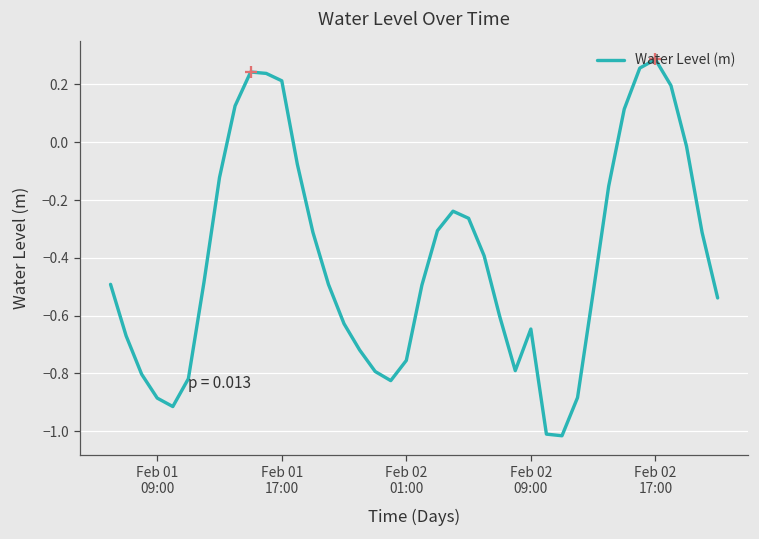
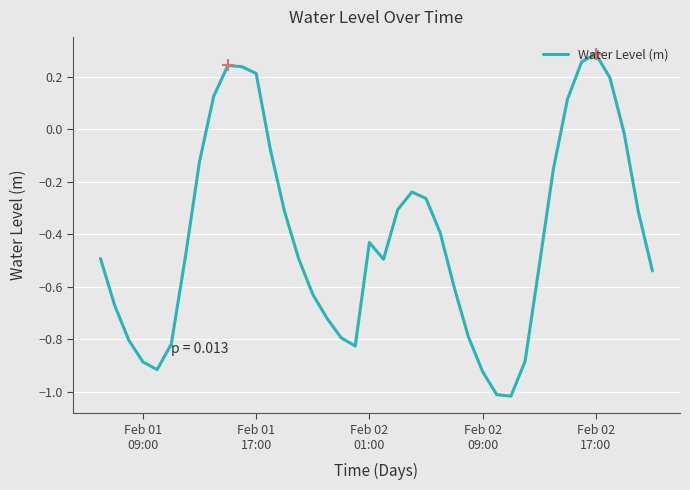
Water Level (m), Feb 02 01:00: -0.76 -> -0.43
Water Level (m), Feb 02 09:00: -0.65 -> -0.92
